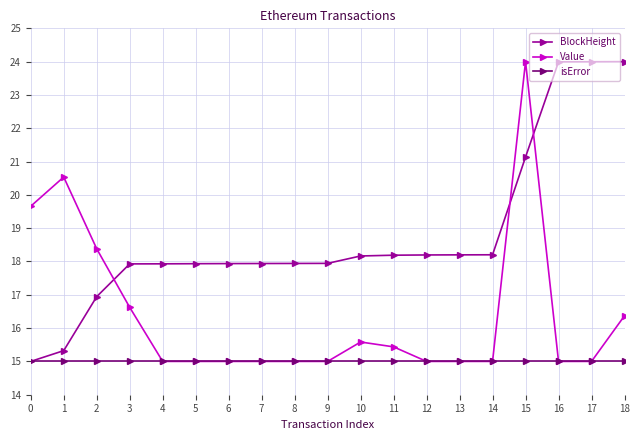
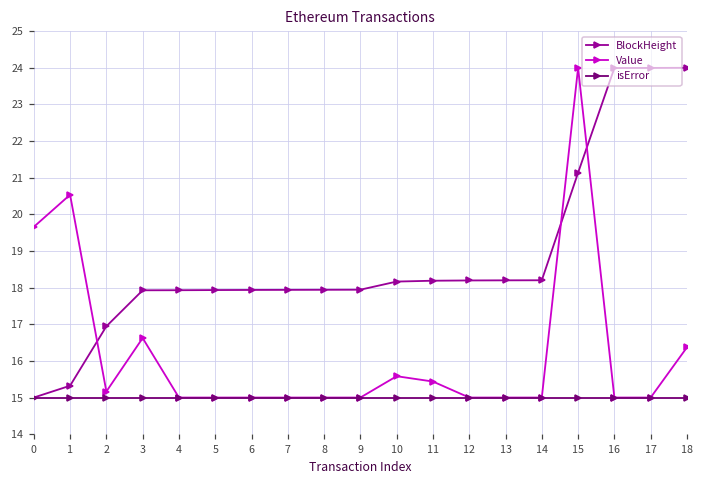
Value, 2: 18.4 -> 15.2
